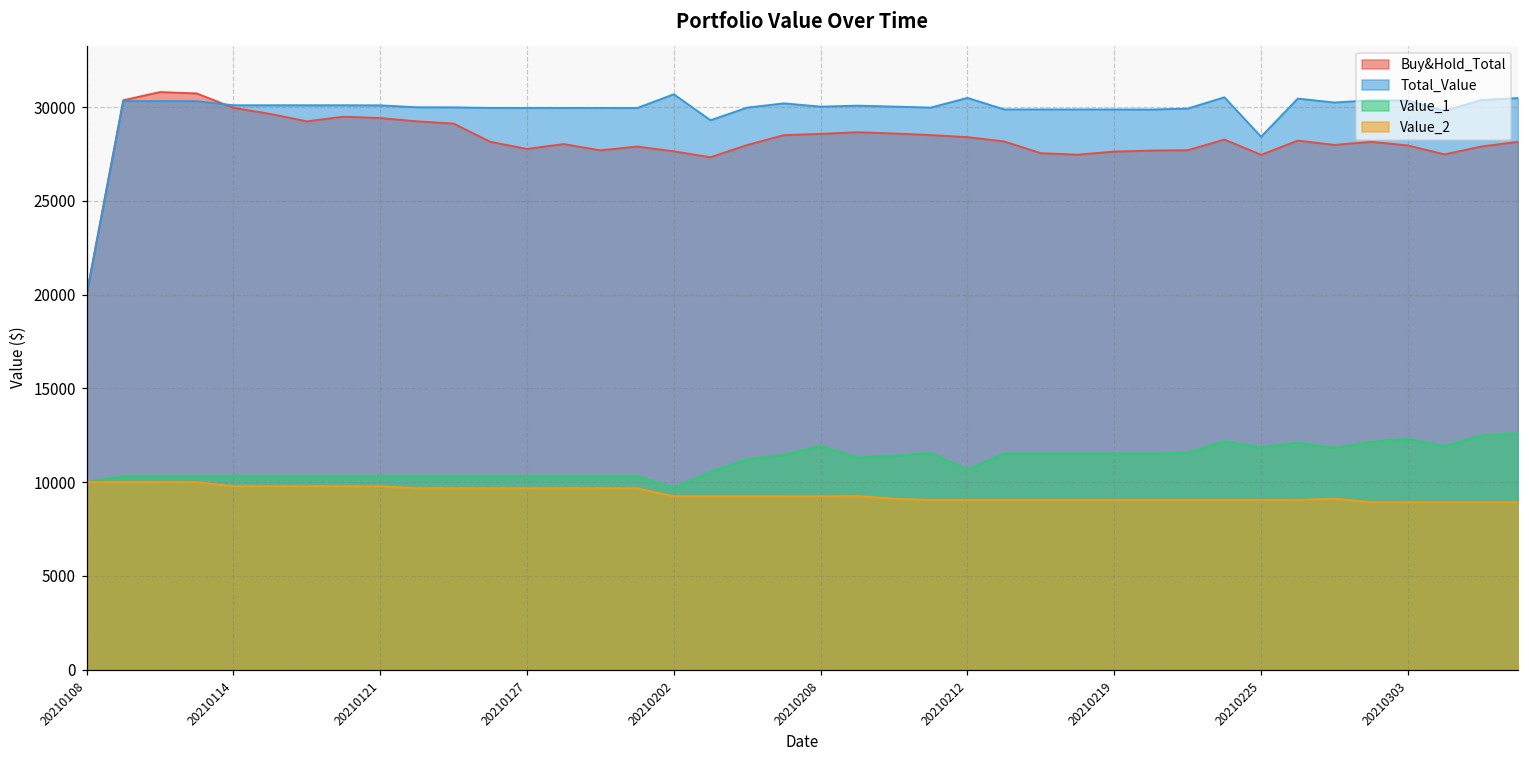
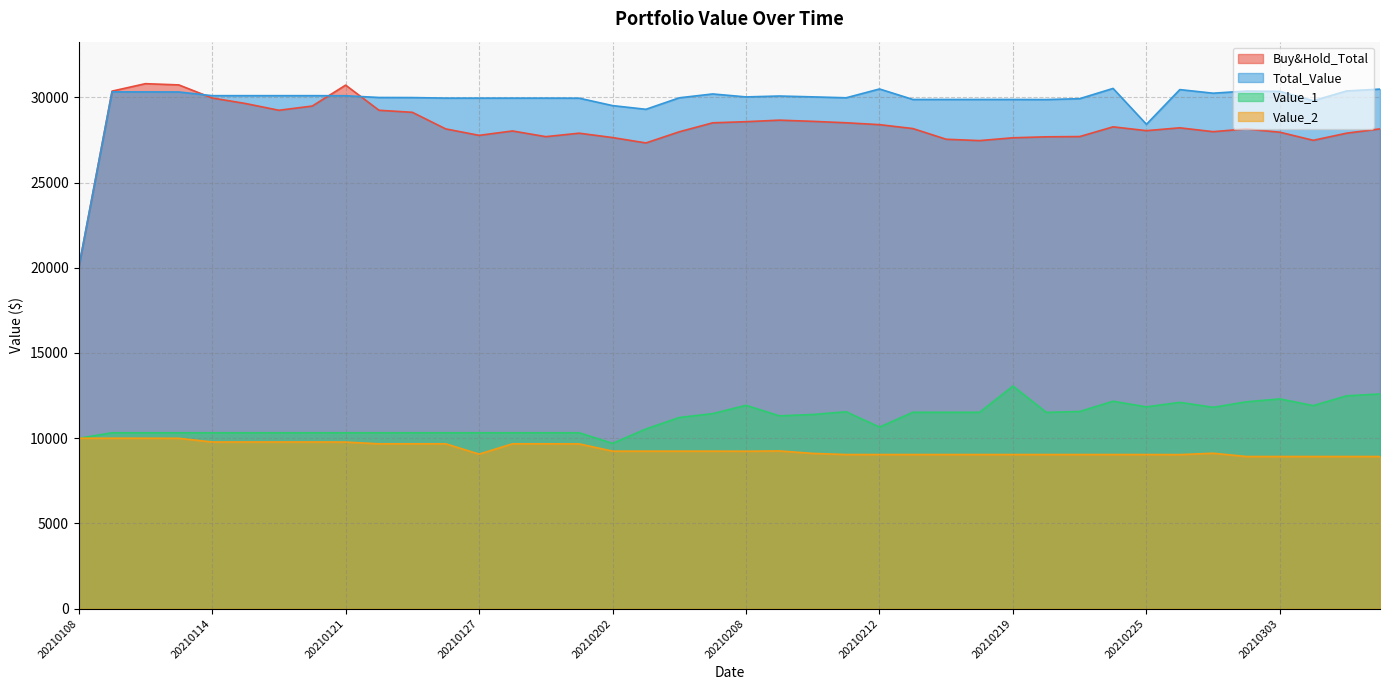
Buy&Hold_Total, 20210121: 29400 -> 30700
Value_2, 20210127: 9700 -> 9100
Total_Value, 20210202: 30700 -> 29500
Value_1, 20210219: 11500 -> 13100
Buy&Hold_Total, 20210225: 27500 -> 28000
